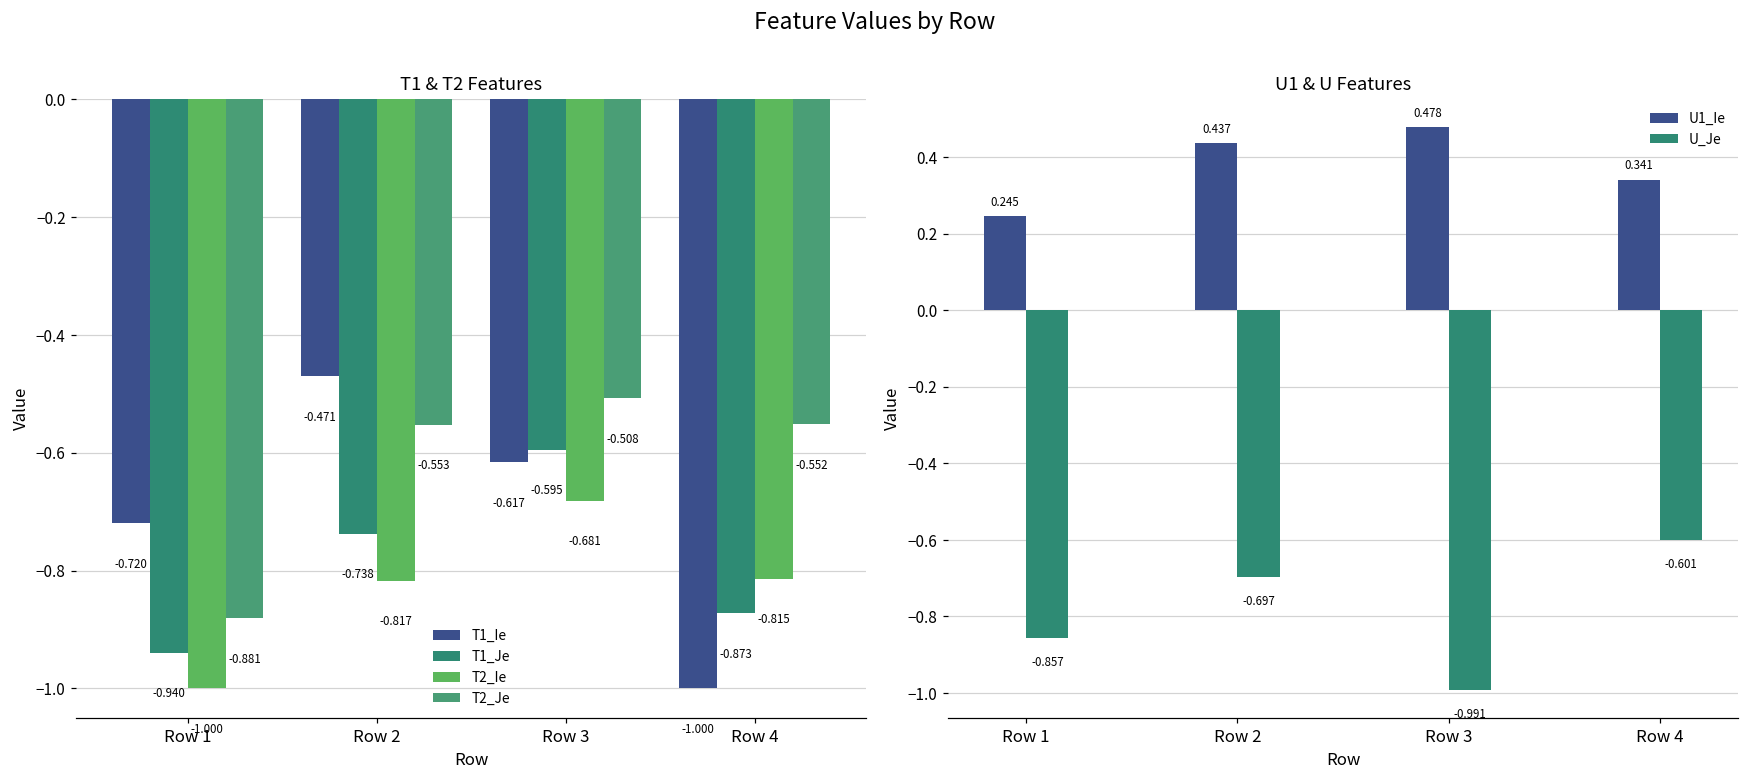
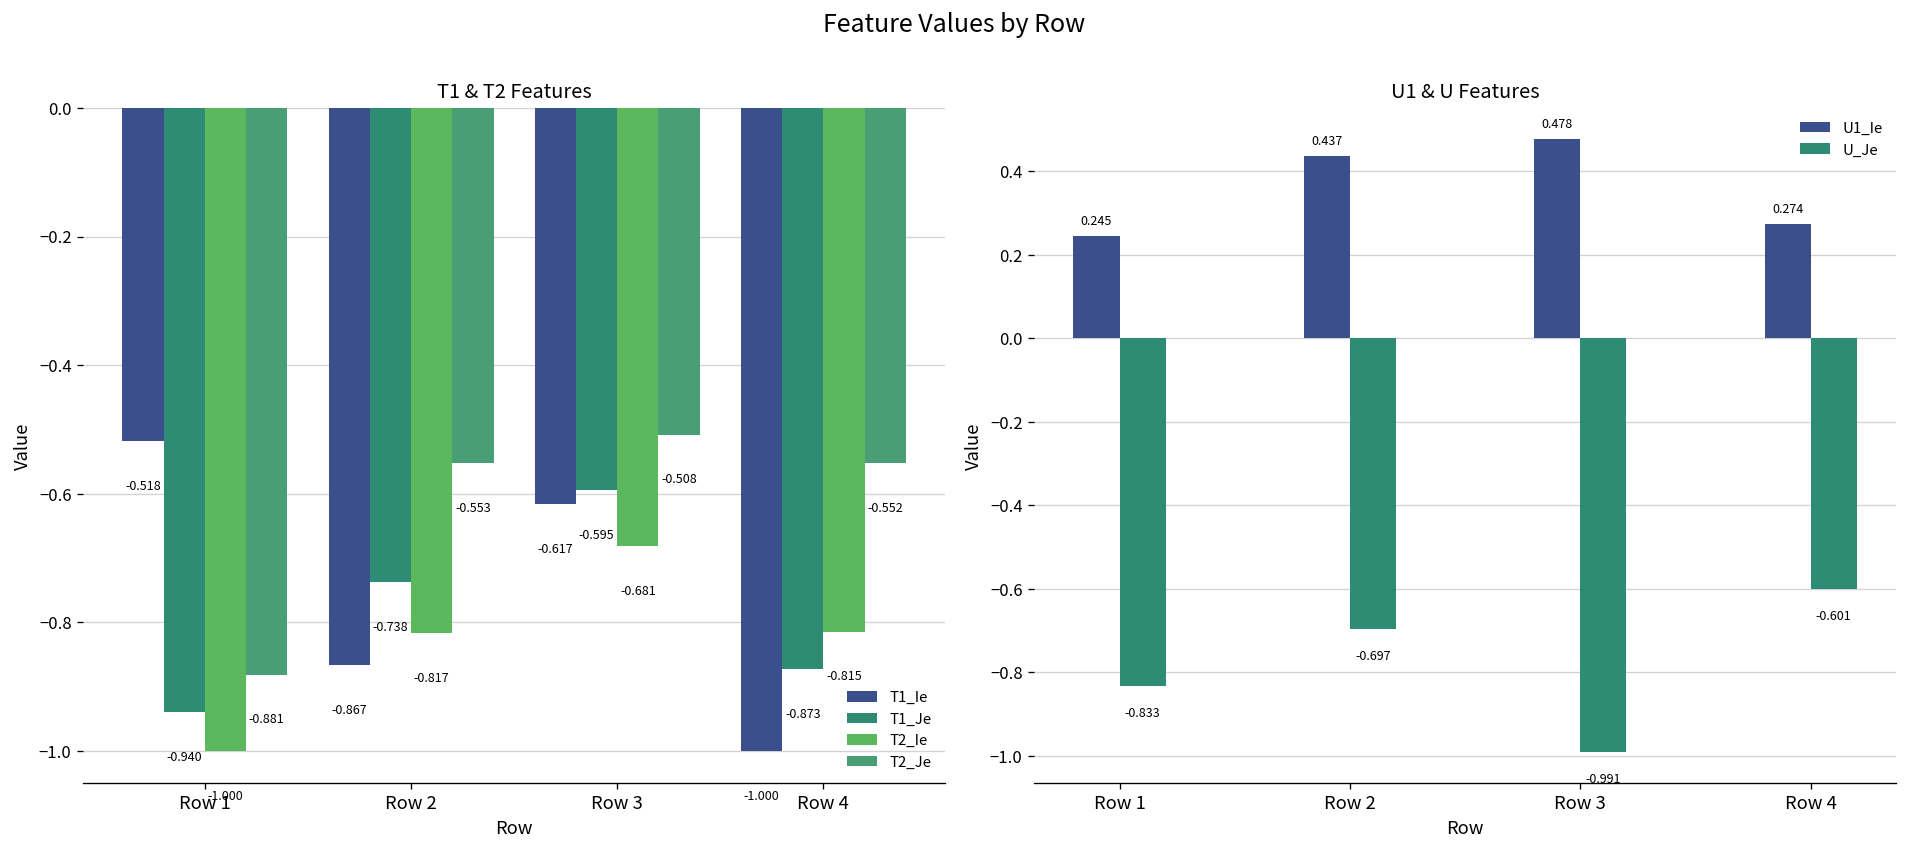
T1 & T2 Features, T1_Ie, Row 1: -0.720 -> -0.518
T1 & T2 Features, T1_Ie, Row 2: -0.471 -> -0.867
U1 & U Features, U_Je, Row 1: -0.857 -> -0.833
U1 & U Features, U1_Ie, Row 4: 0.341 -> 0.274
